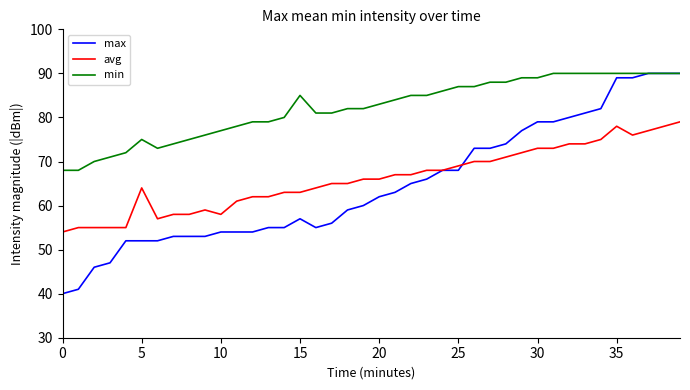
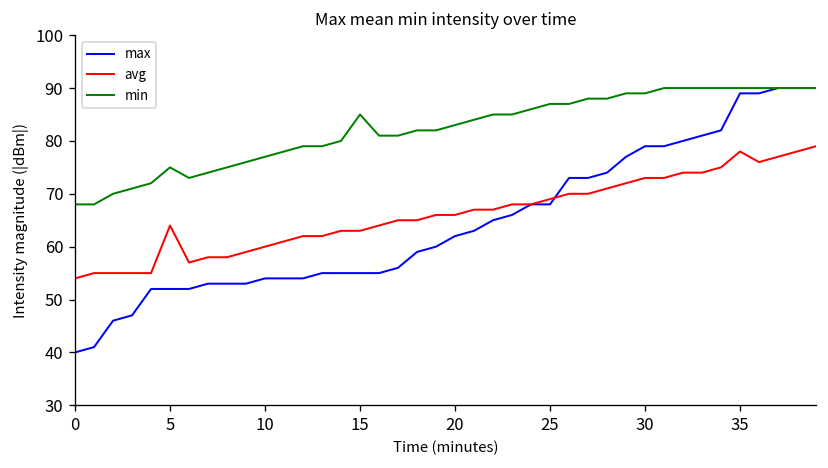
avg, 10: 58 -> 60
max, 15: 57 -> 55
